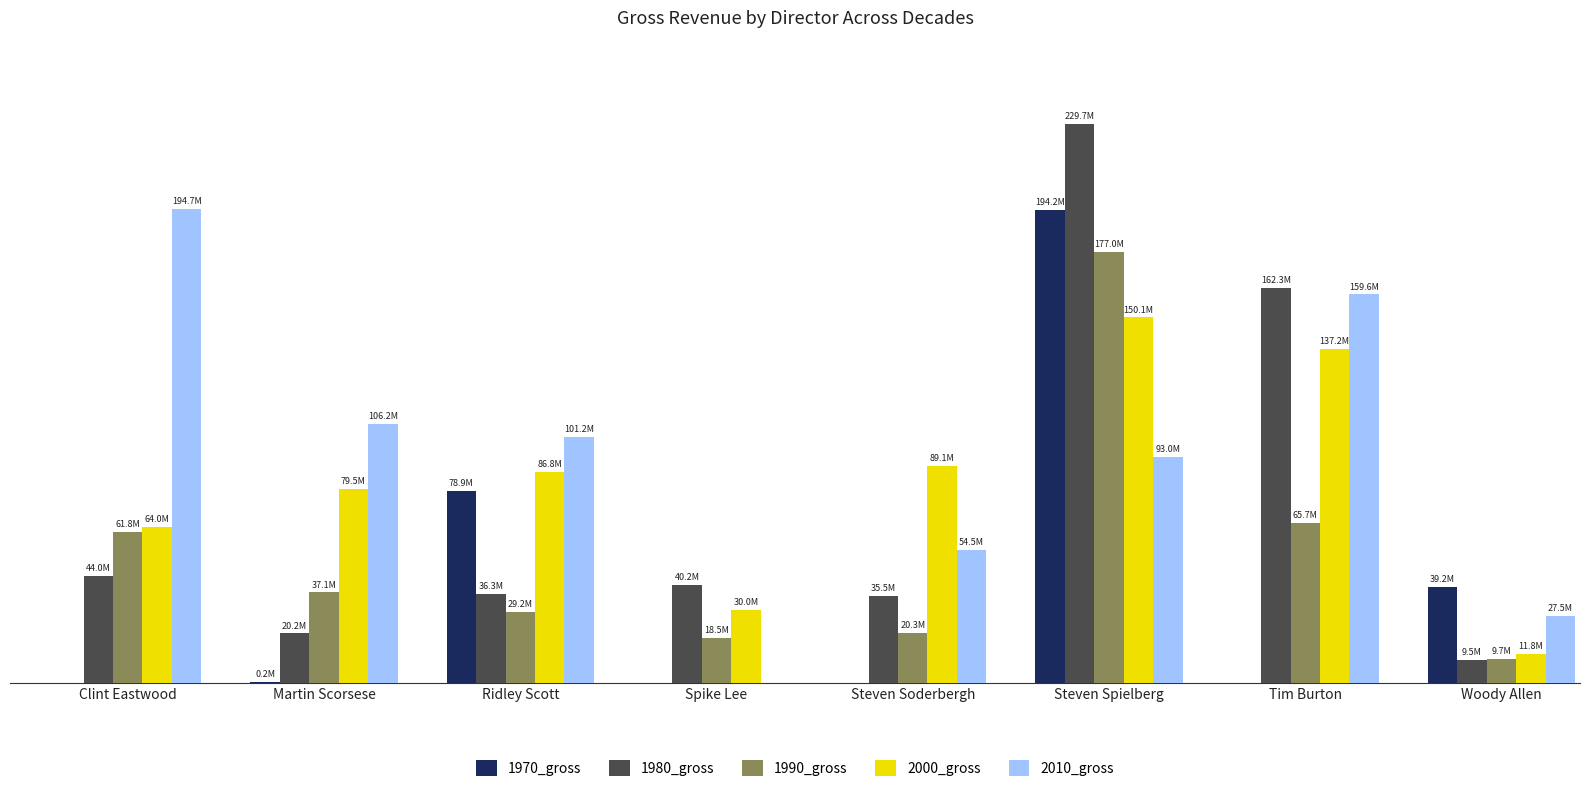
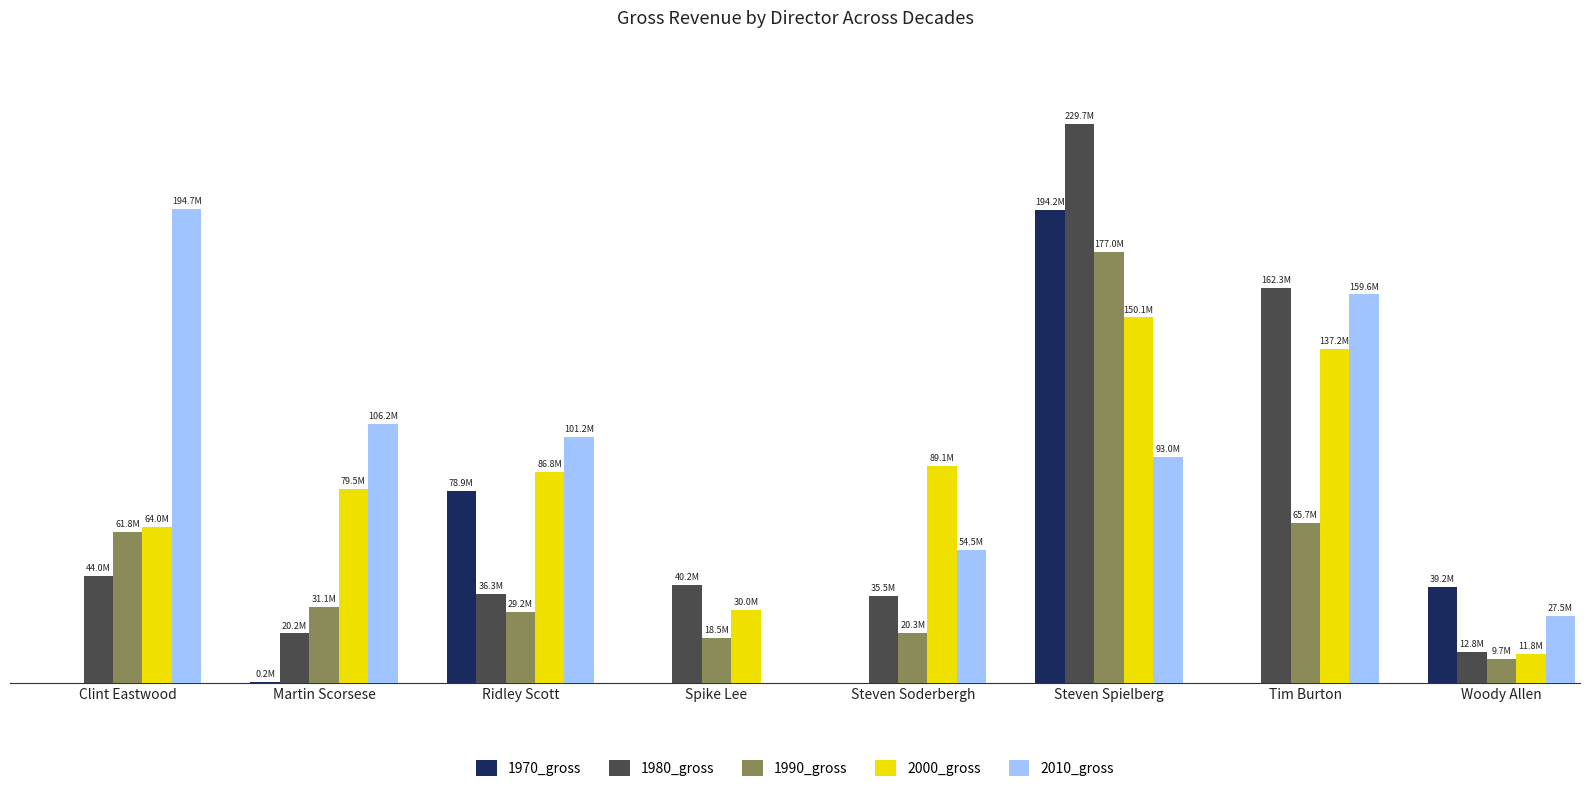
1990_gross, Martin Scorsese: 37.1M -> 31.1M
1980_gross, Woody Allen: 9.5M -> 12.8M
